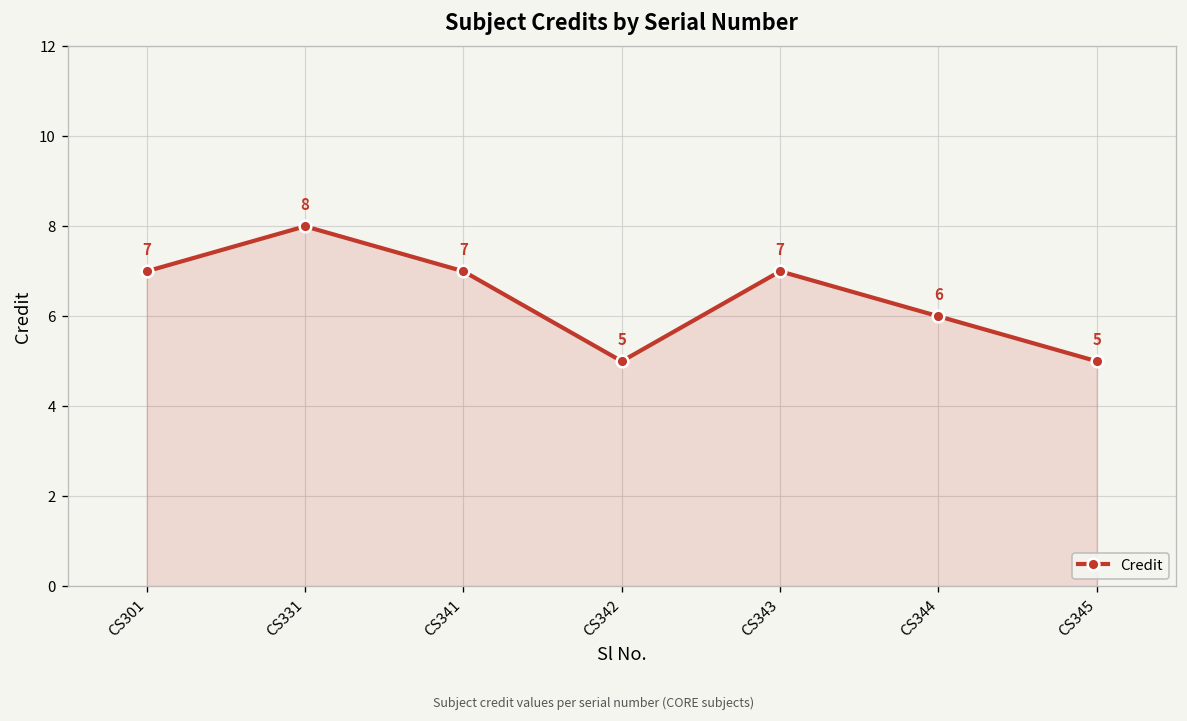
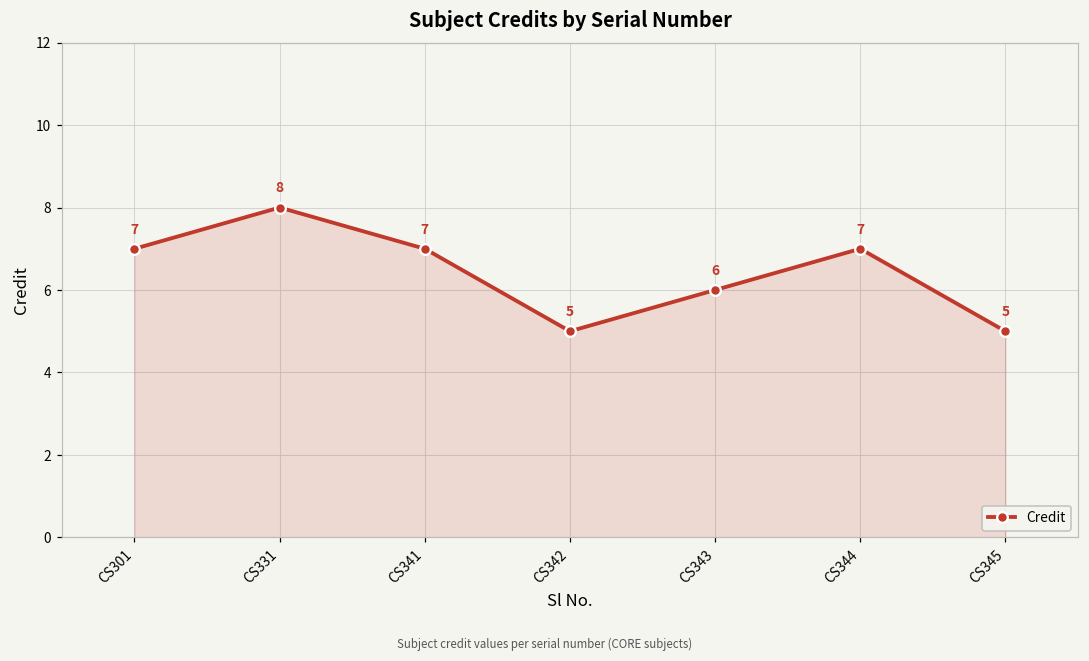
CS343: 7 -> 6
CS344: 6 -> 7
